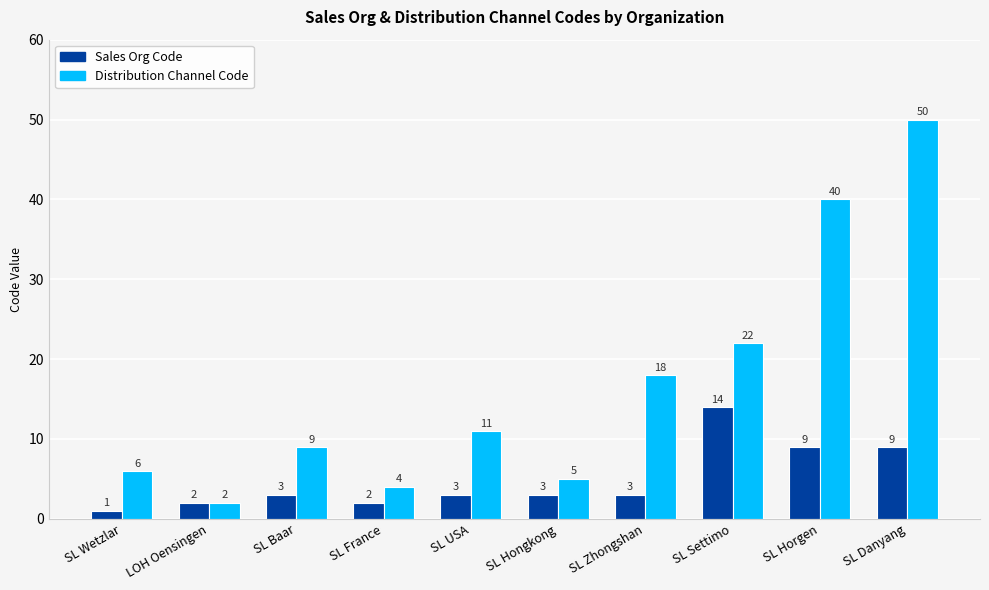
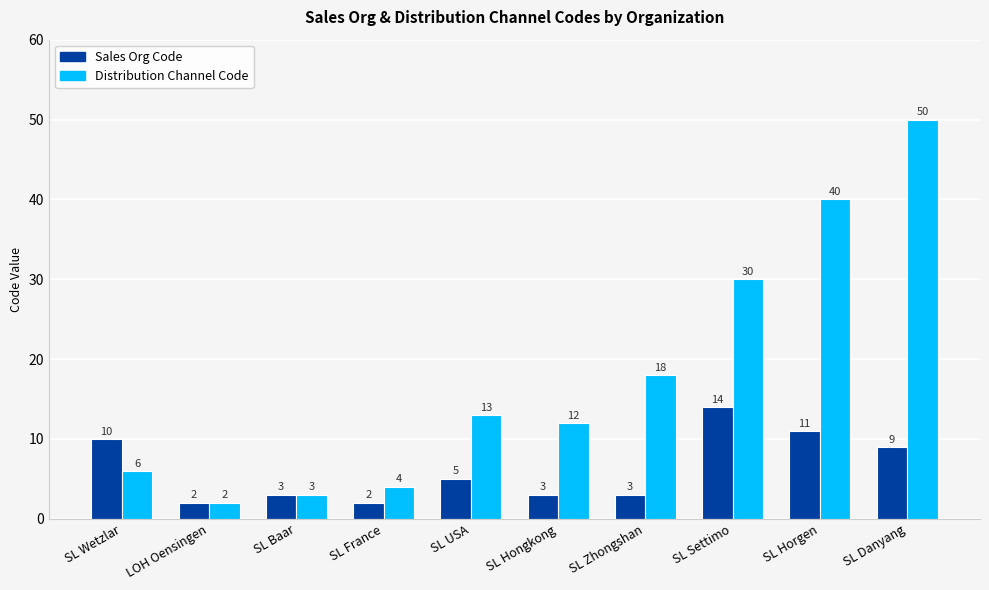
Sales Org Code, SL Wetzlar: 1 -> 10
Distribution Channel Code, SL Baar: 9 -> 3
Sales Org Code, SL USA: 3 -> 5
Distribution Channel Code, SL USA: 11 -> 13
Distribution Channel Code, SL Hongkong: 5 -> 12
Distribution Channel Code, SL Settimo: 22 -> 30
Sales Org Code, SL Horgen: 9 -> 11
